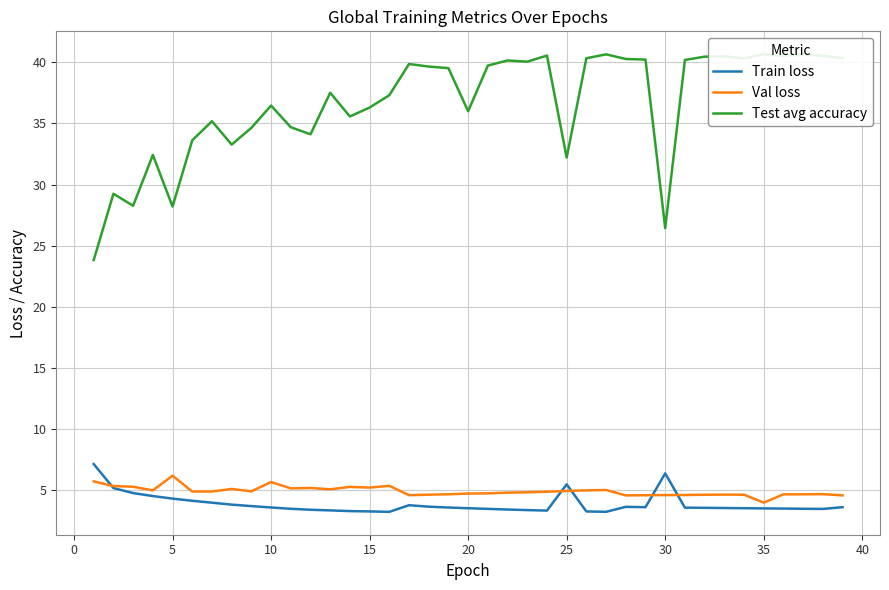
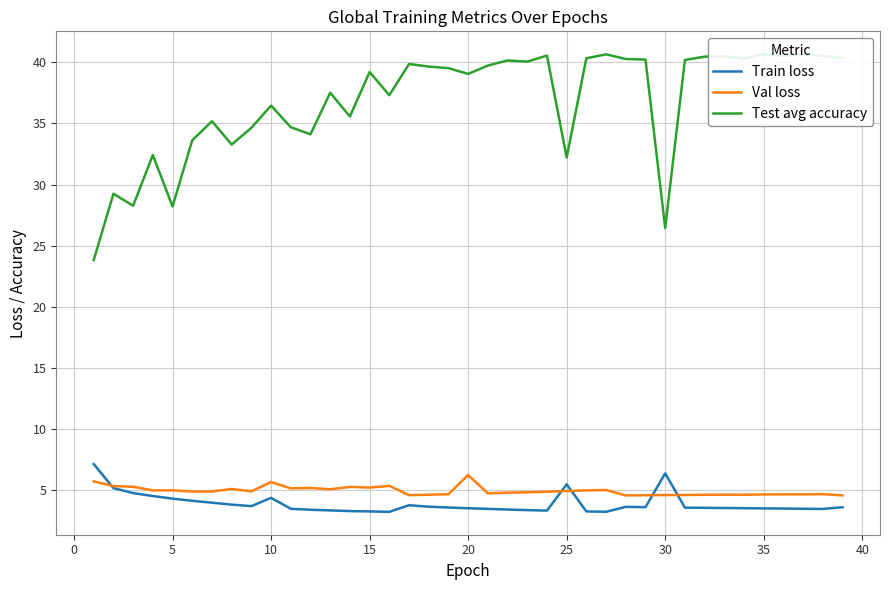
Val loss, 5: 6.2 -> 5.0
Train loss, 10: 3.6 -> 4.4
Test avg accuracy, 15: 36.3 -> 39.2
Val loss, 20: 4.7 -> 6.3
Test avg accuracy, 20: 36.0 -> 39.1
Val loss, 35: 4.0 -> 4.7
